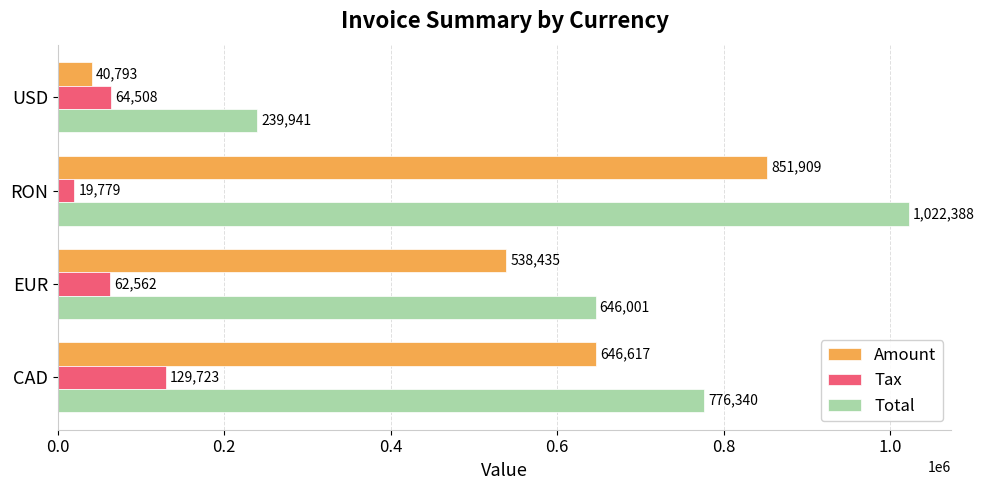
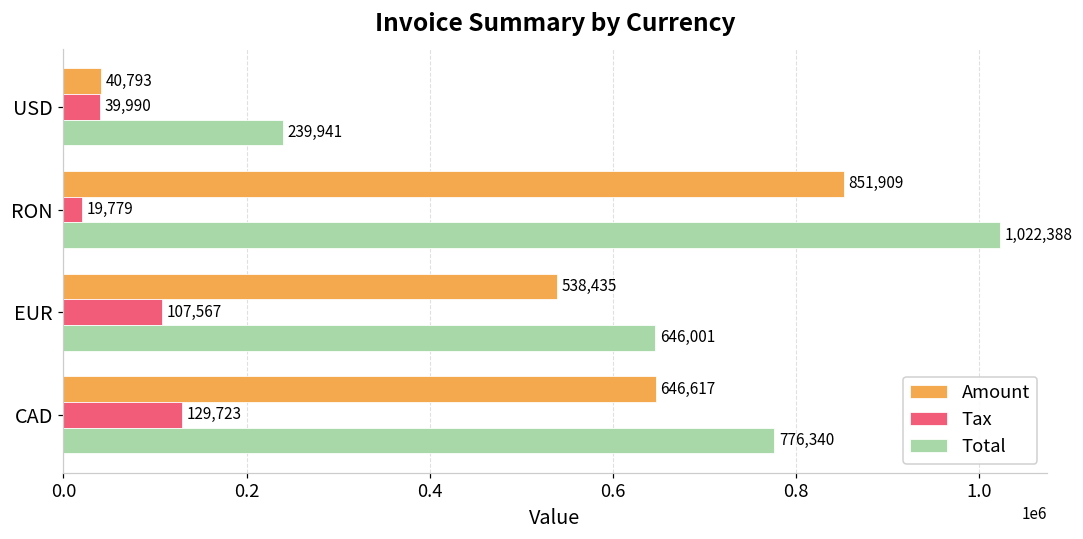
Tax, USD: 64,508 -> 39,990
Tax, EUR: 62,562 -> 107,567
